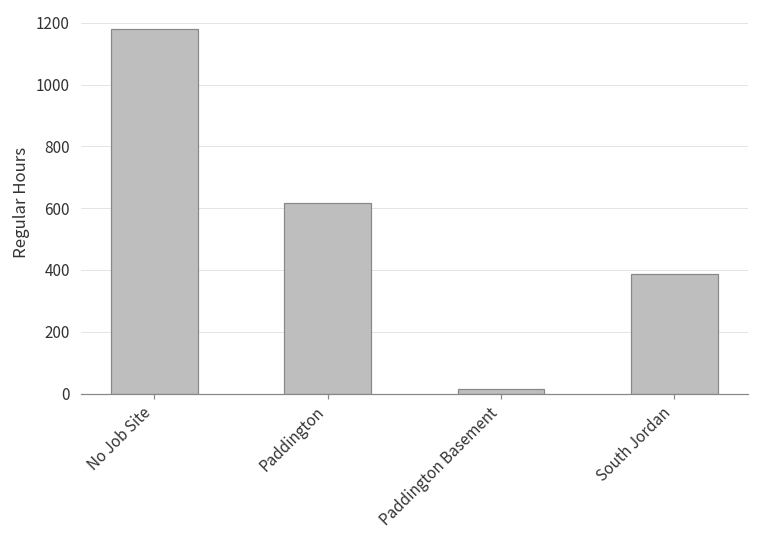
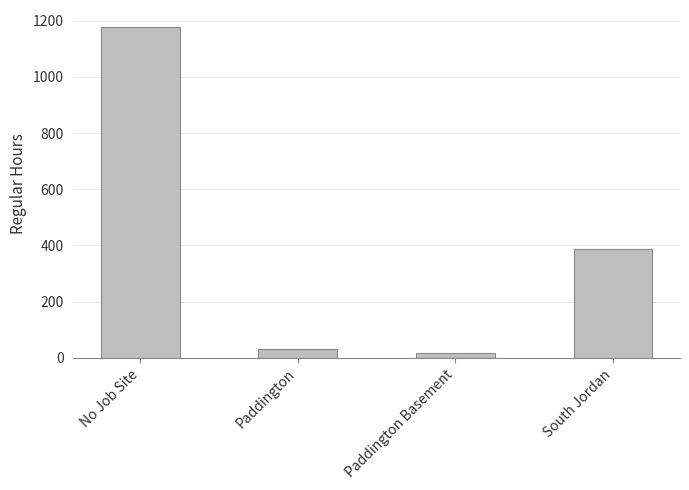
Paddington: 620 -> 30
